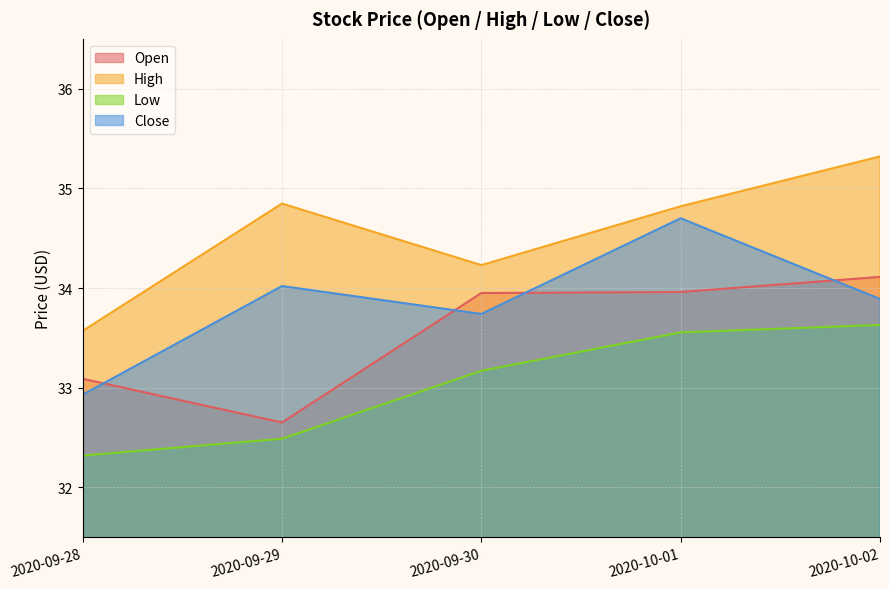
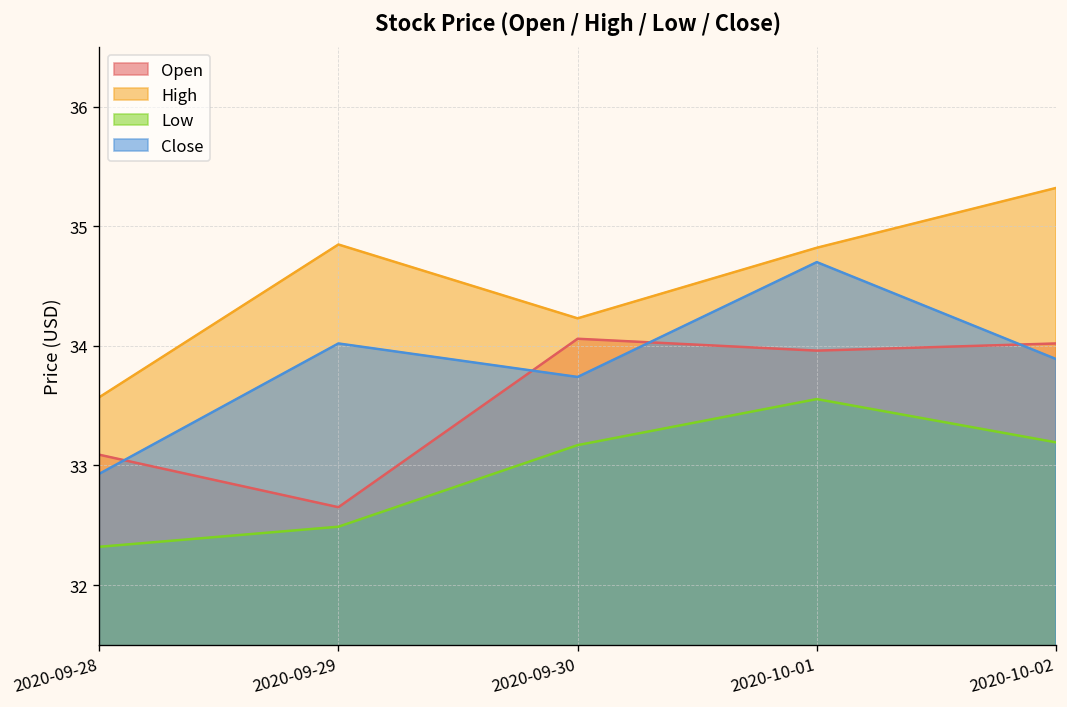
Open, 2020-09-30: 34.0 -> 34.1
Open, 2020-10-02: 34.1 -> 34.0
Low, 2020-10-02: 33.6 -> 33.2
